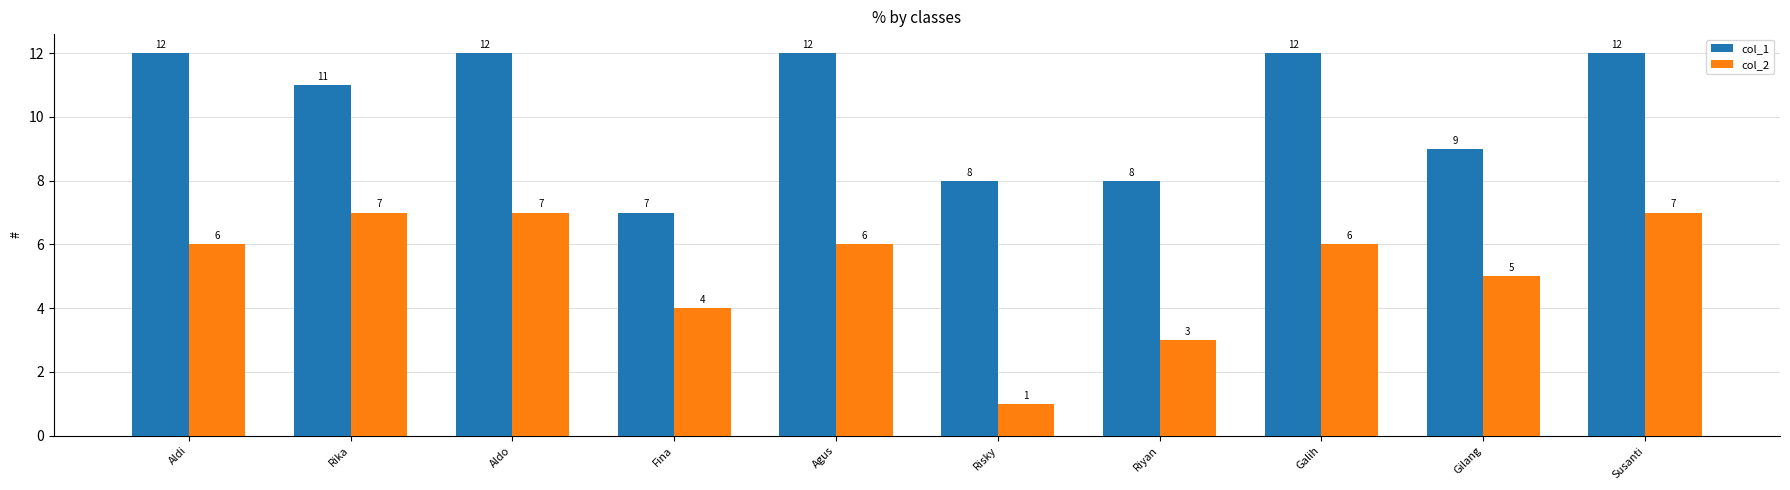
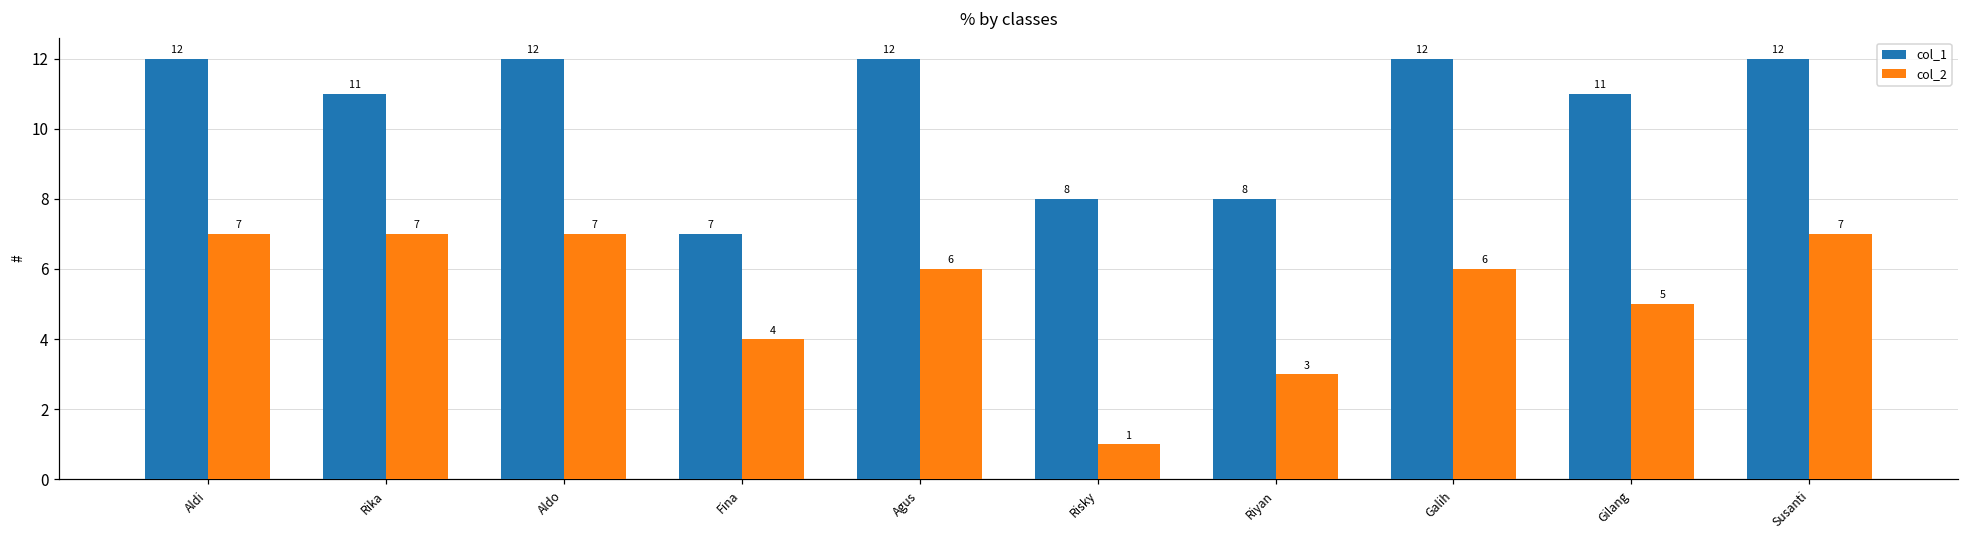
col_2, Aldi: 6 -> 7
col_1, Gilang: 9 -> 11
